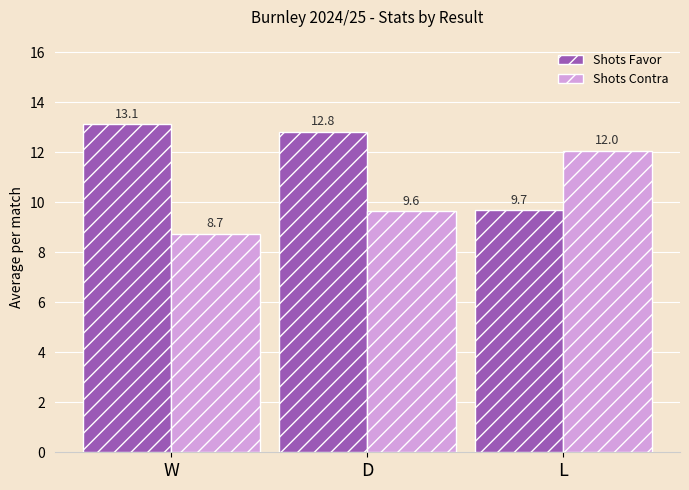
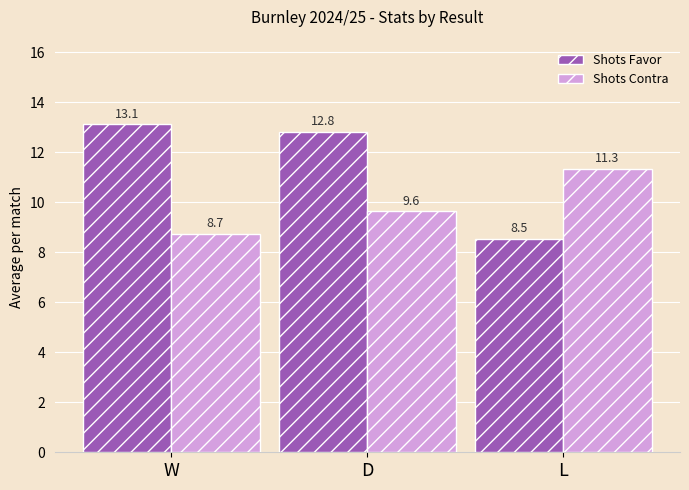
Shots Favor, L: 9.7 -> 8.5
Shots Contra, L: 12.0 -> 11.3
